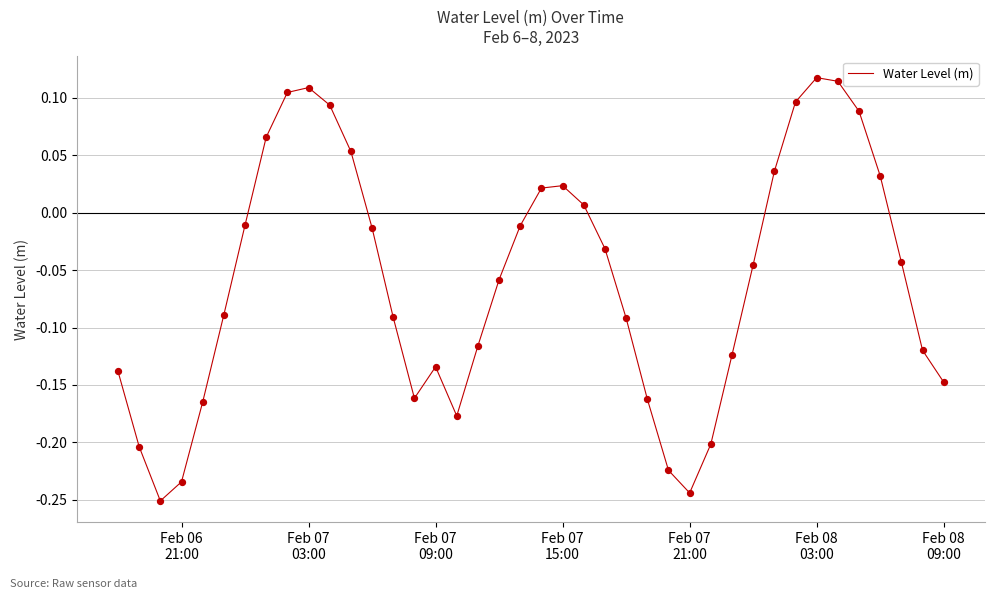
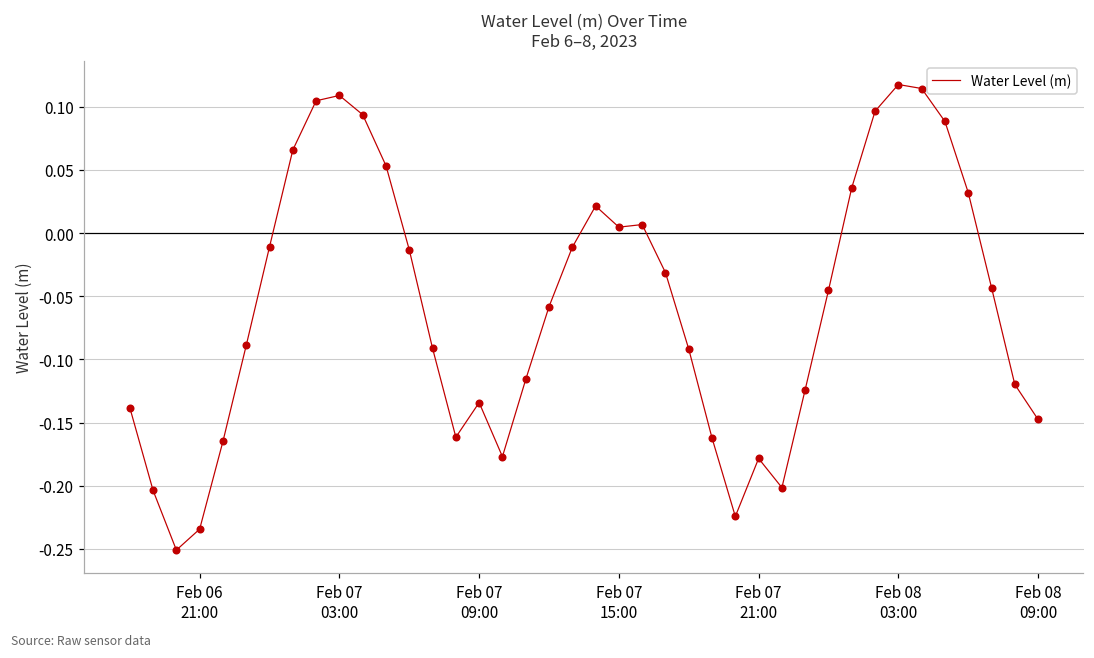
Feb 07 15:00: 0.024 -> 0.005
Feb 07 21:00: -0.244 -> -0.178
